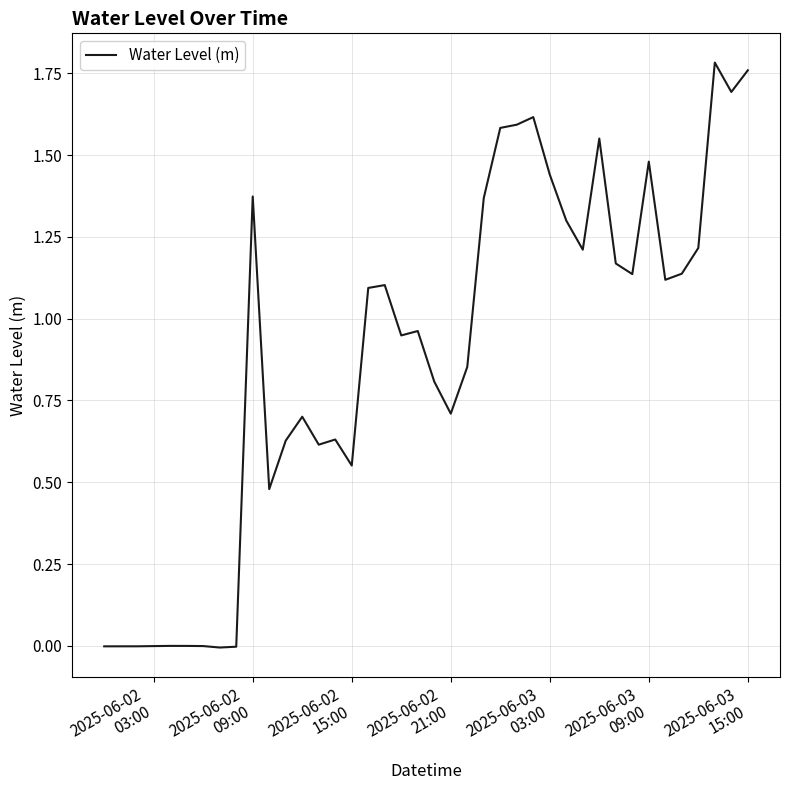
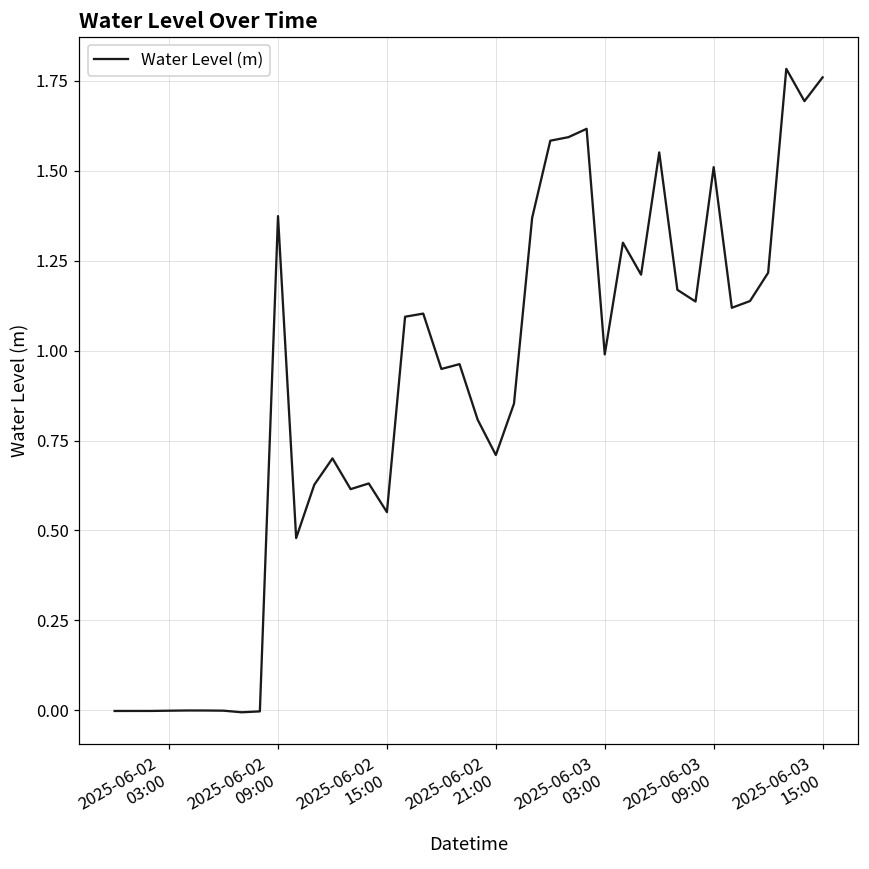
2025-06-03 03:00: 1.44 -> 0.99
2025-06-03 09:00: 1.48 -> 1.51
